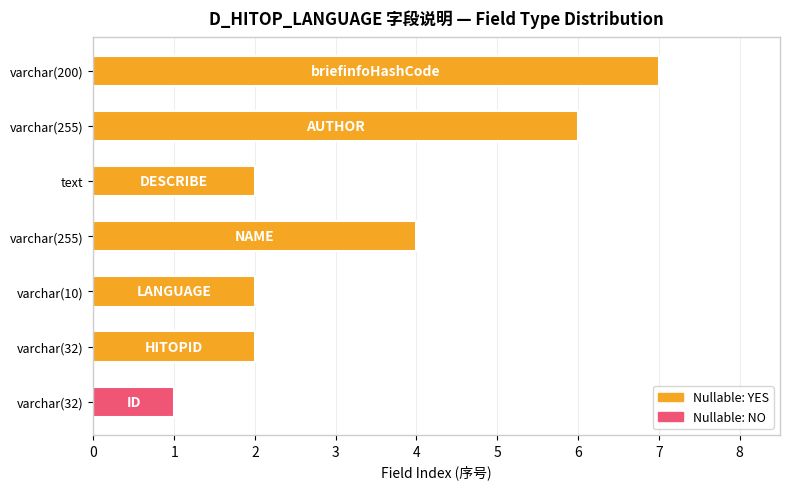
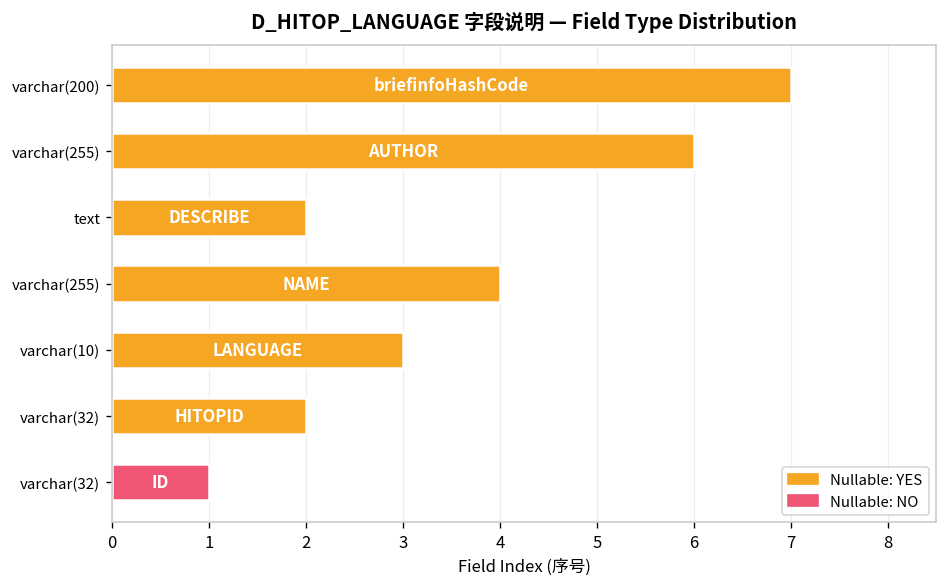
varchar(10): 2 -> 3
